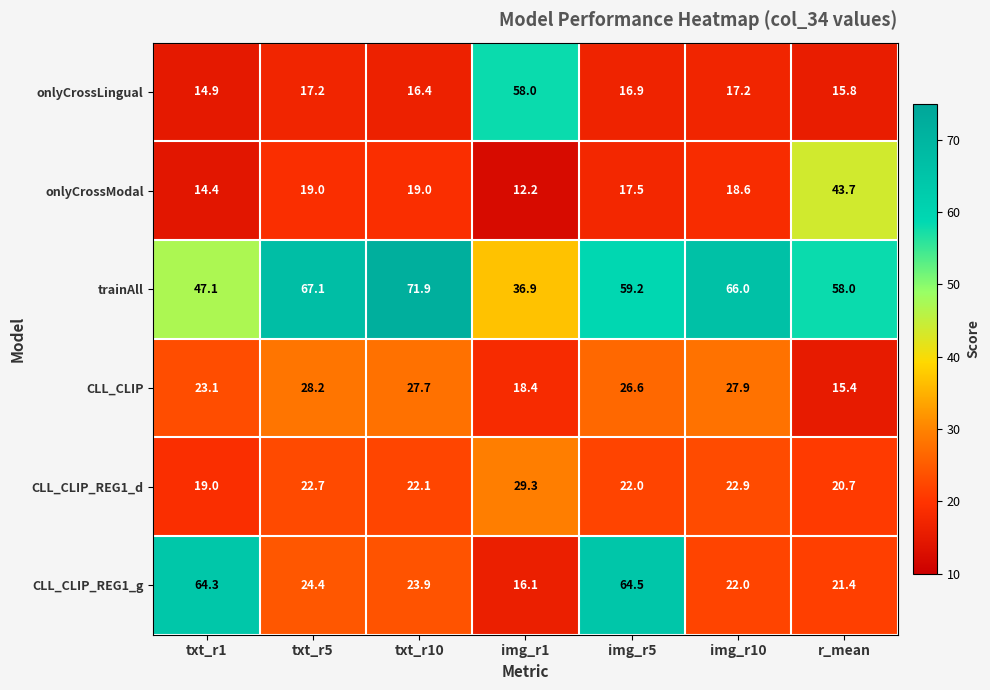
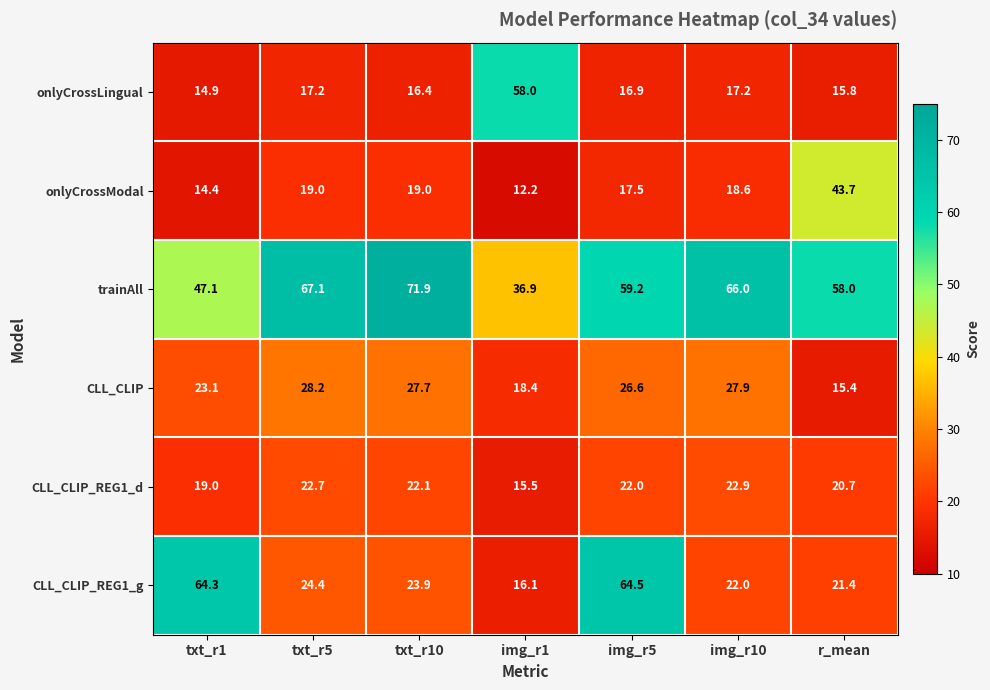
CLL_CLIP_REG1_d, img_r1: 29.3 -> 15.5
